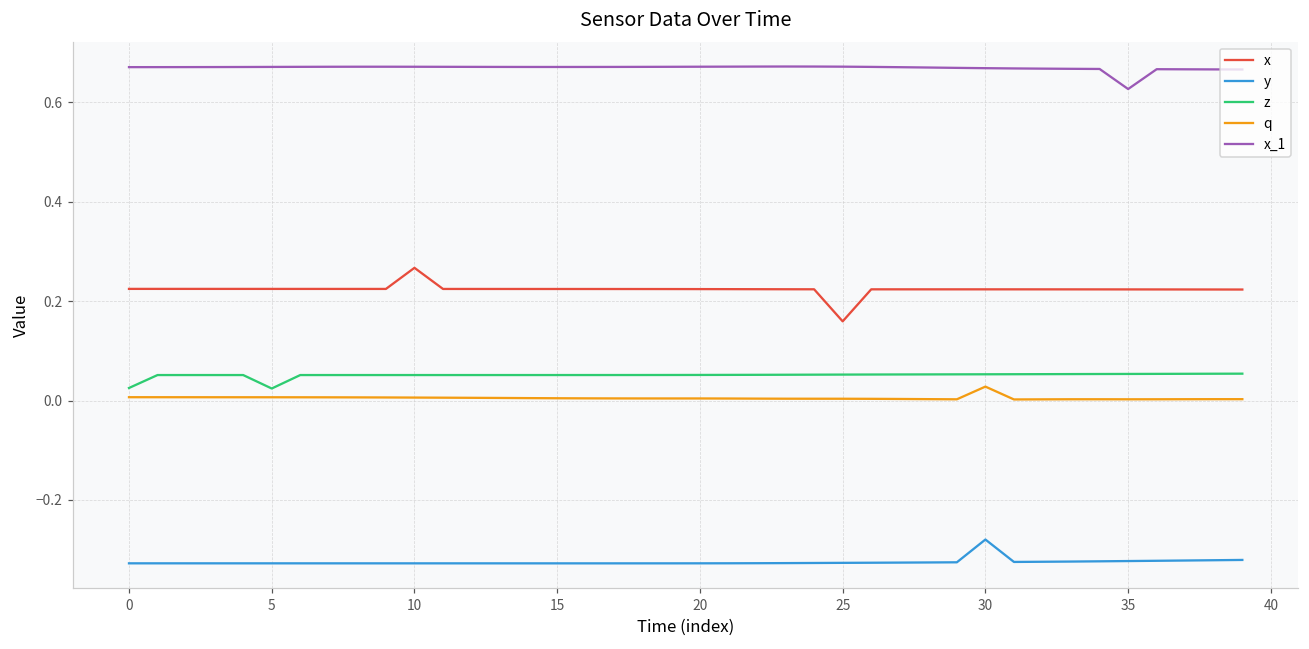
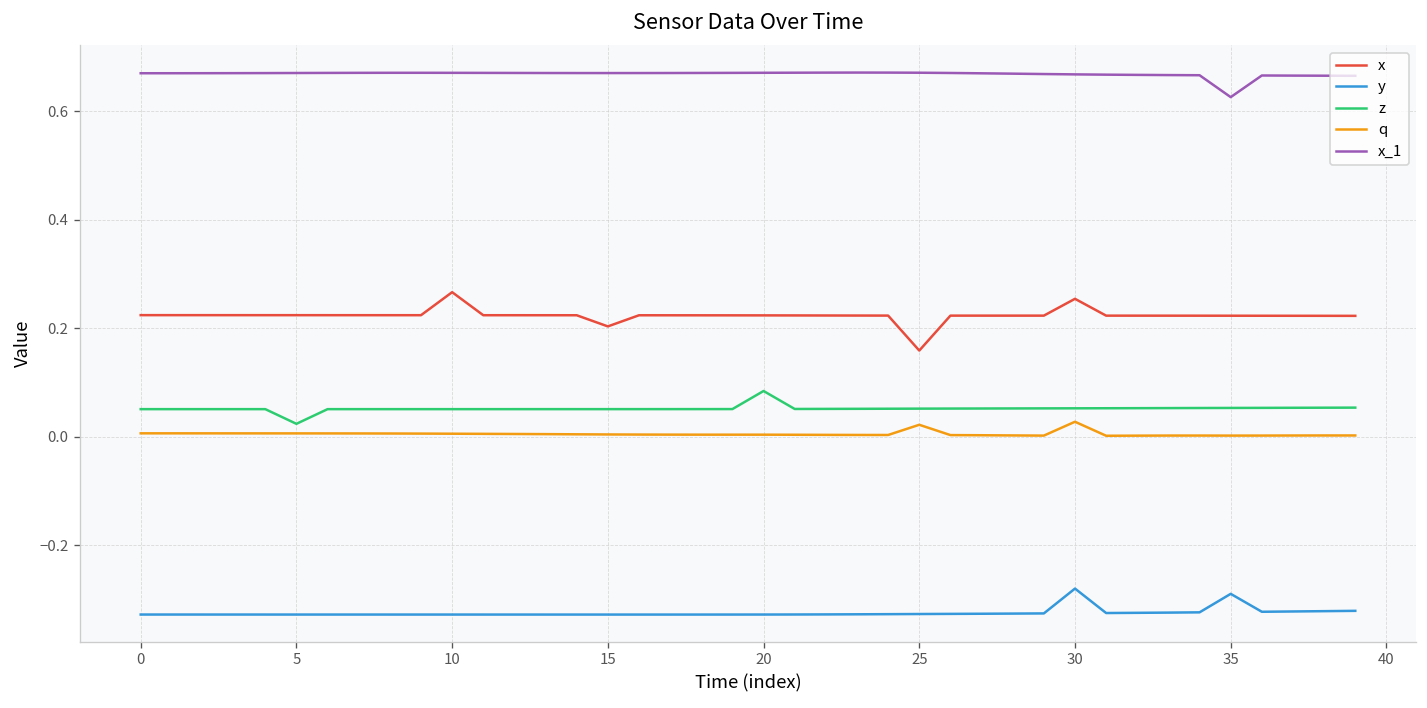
z, 0: 0.03 -> 0.05
x, 15: 0.22 -> 0.20
z, 20: 0.05 -> 0.08
q, 25: 0.00 -> 0.02
x, 30: 0.22 -> 0.25
y, 35: -0.32 -> -0.29
